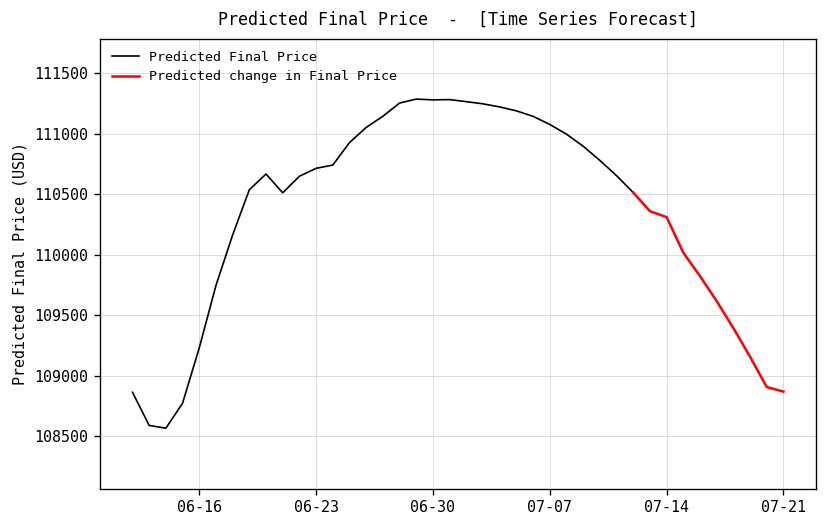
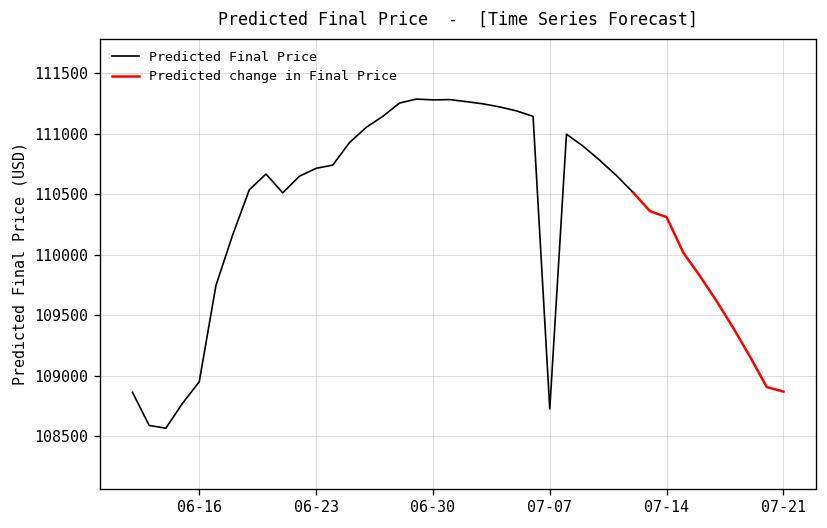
Predicted Final Price, 06-16: 109230 -> 108950
Predicted Final Price, 07-07: 111080 -> 108730
